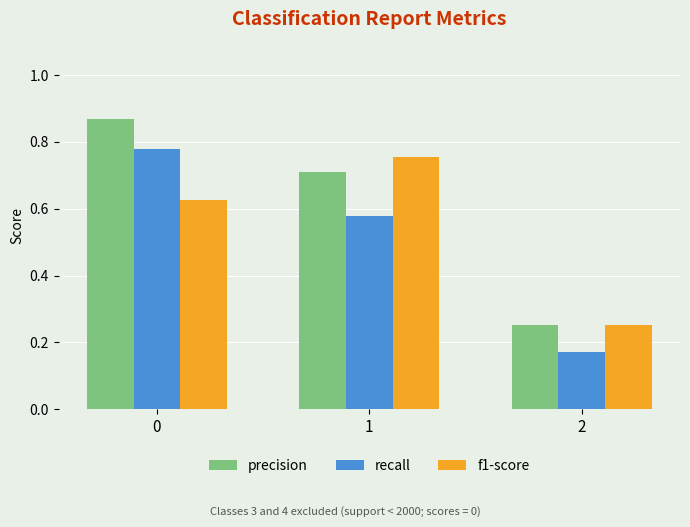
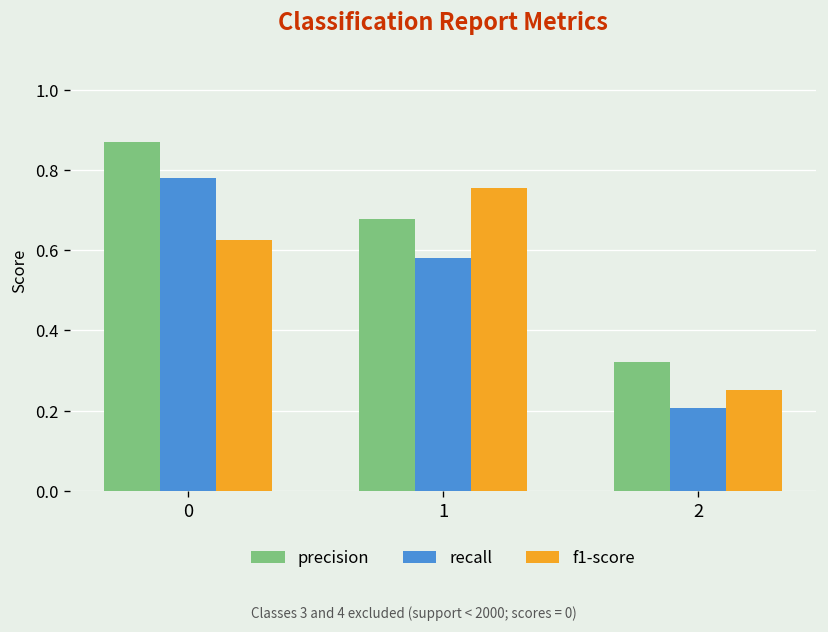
precision, 1: 0.71 -> 0.68
precision, 2: 0.25 -> 0.32
recall, 2: 0.17 -> 0.21
